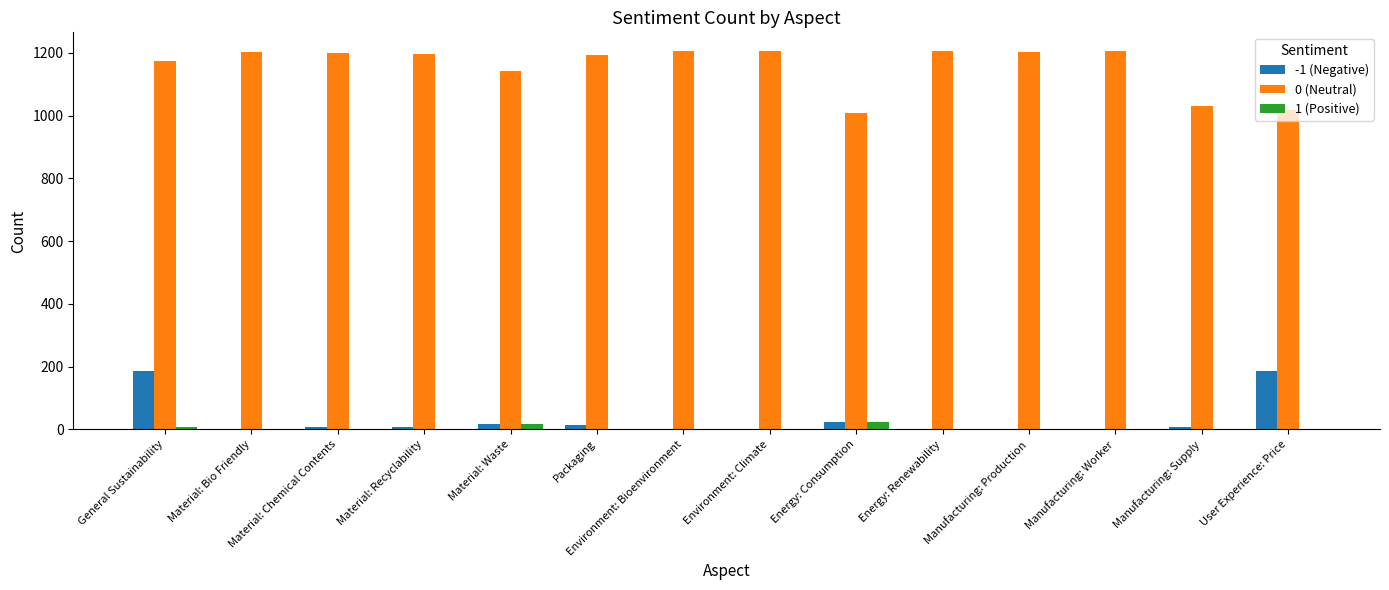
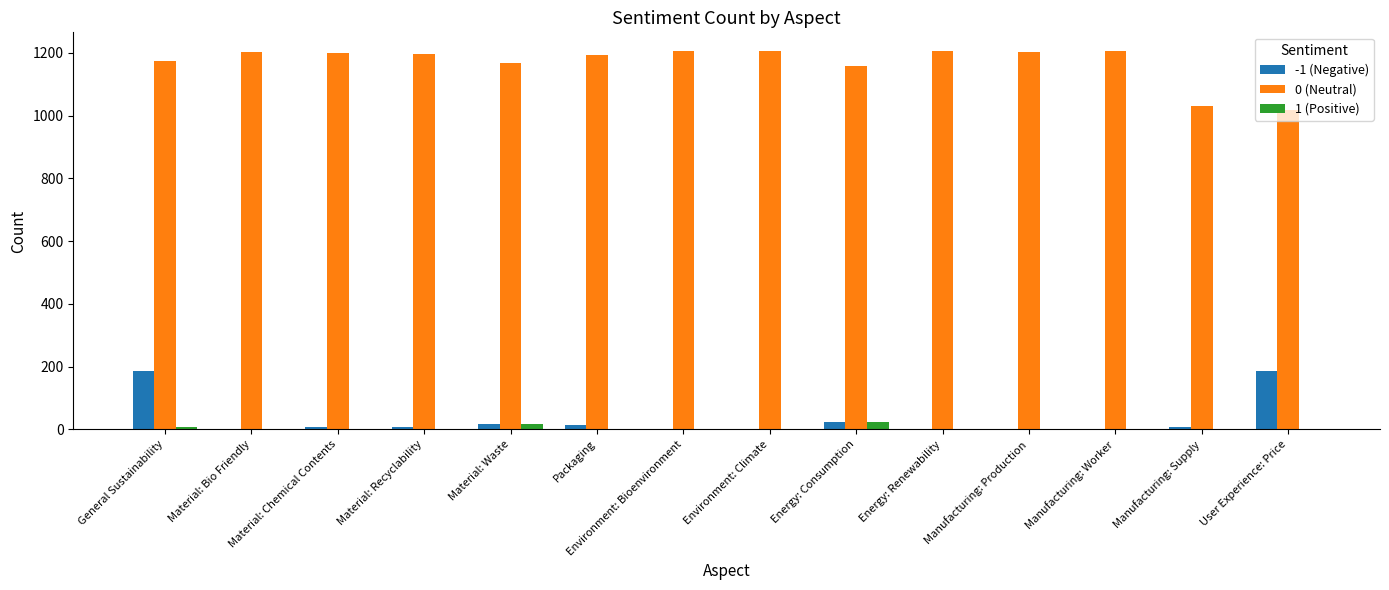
0 (Neutral), Material: Waste: 1140 -> 1170
0 (Neutral), Energy: Consumption: 1010 -> 1160
